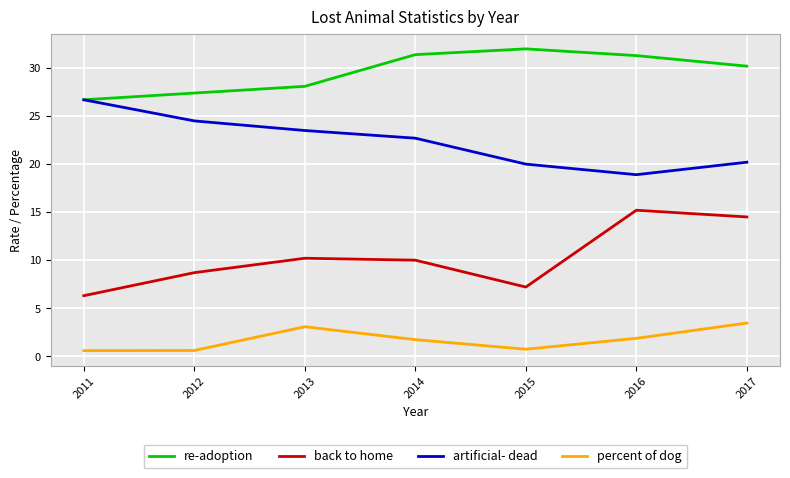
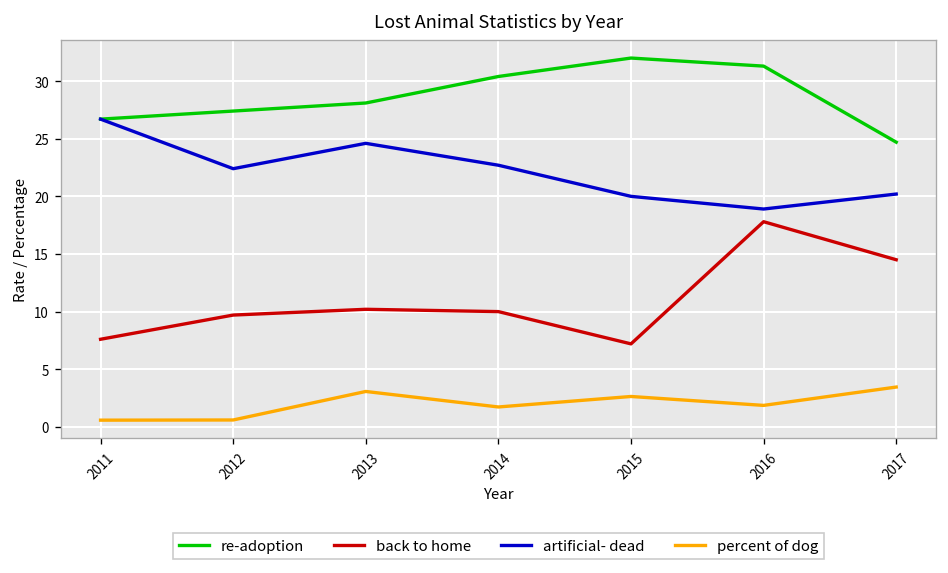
back to home, 2011: 6 -> 8
back to home, 2012: 9 -> 10
artificial- dead, 2012: 25 -> 22
artificial- dead, 2013: 24 -> 25
re-adoption, 2014: 31 -> 30
percent of dog, 2015: 1 -> 3
back to home, 2016: 15 -> 18
re-adoption, 2017: 30 -> 25
